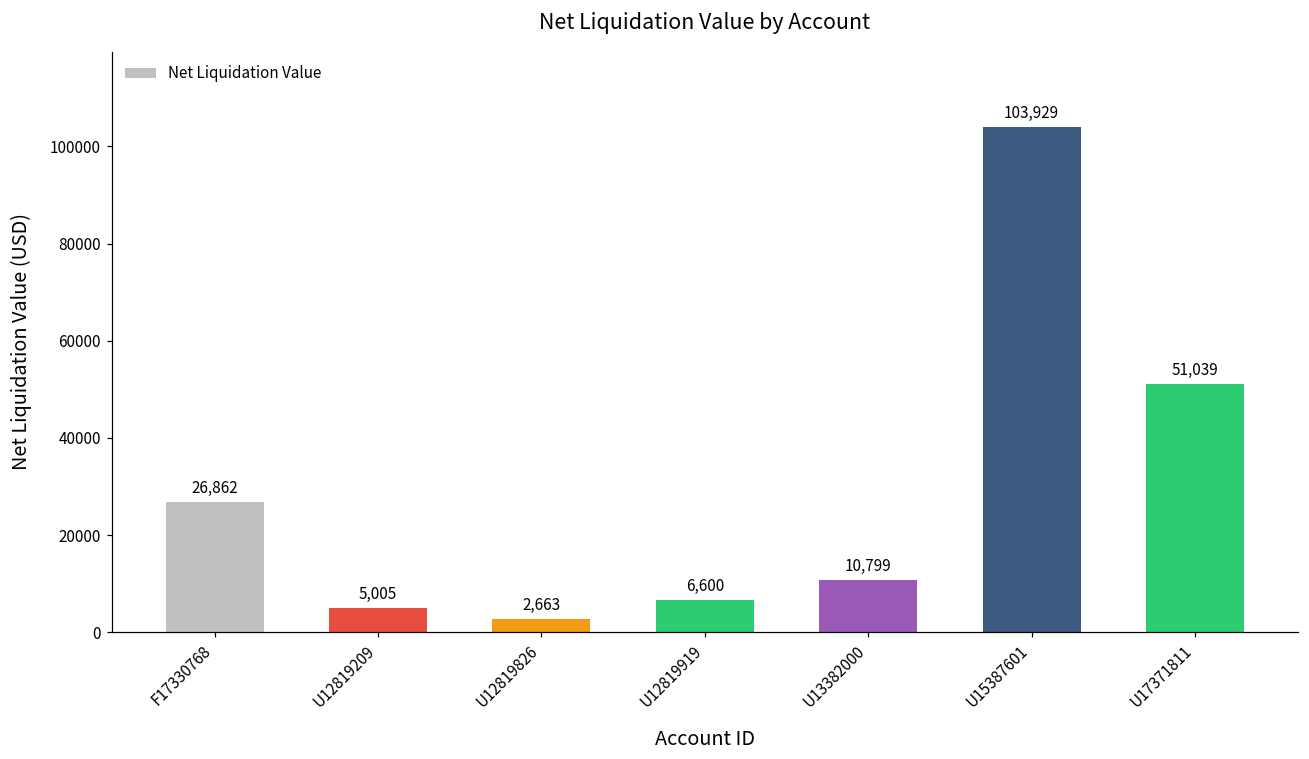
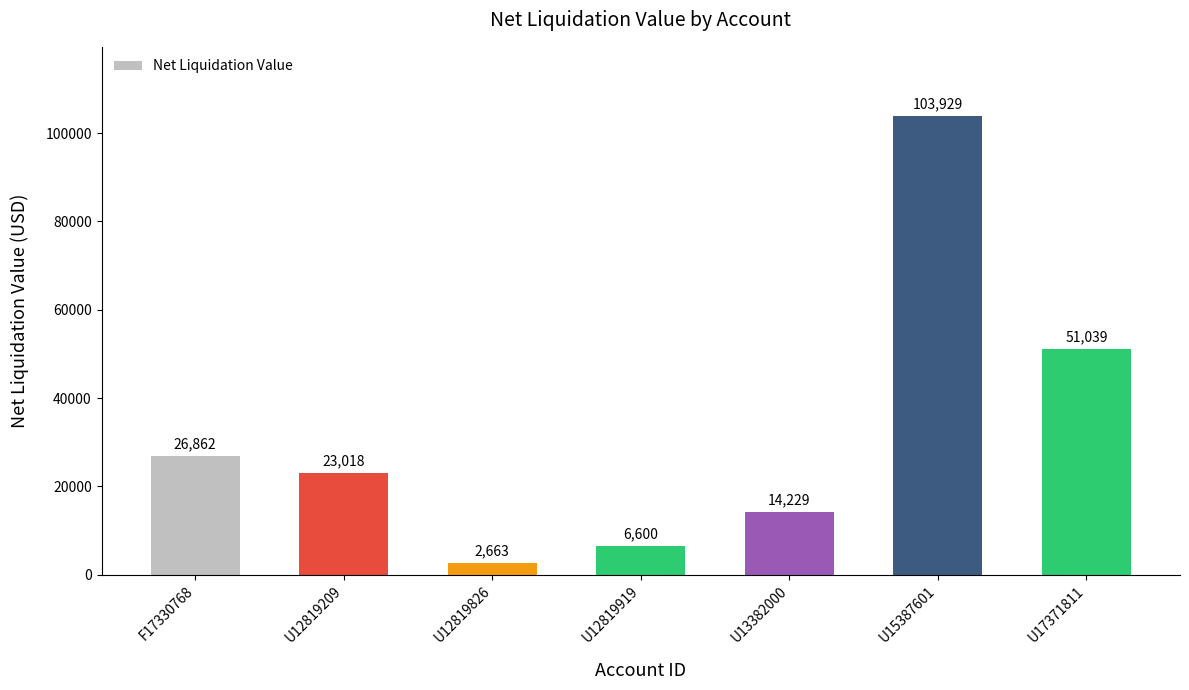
U12819209: 5,005 -> 23,018
U13382000: 10,799 -> 14,229
